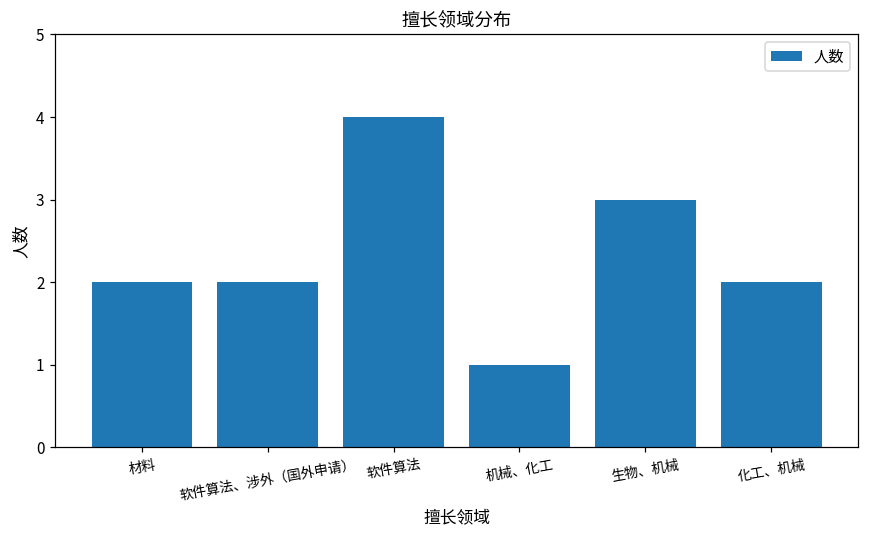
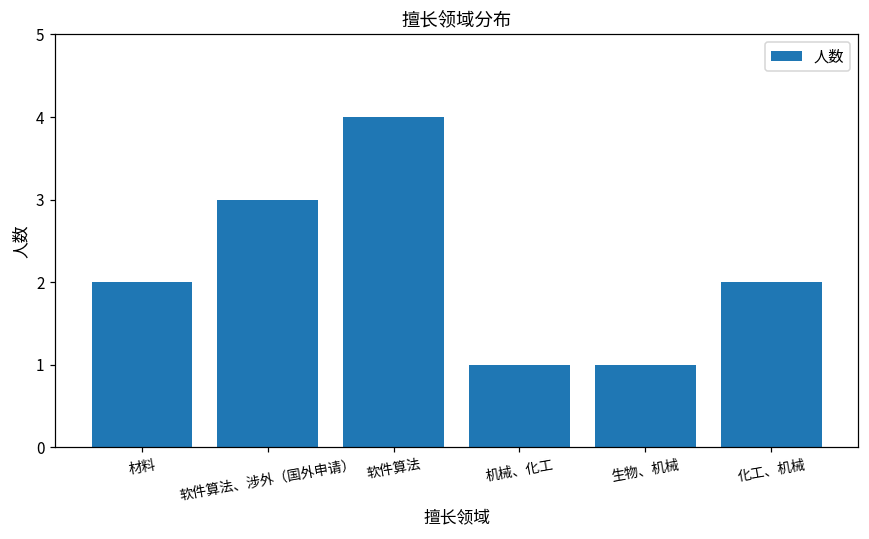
软件算法、涉外（国外申请）: 2 -> 3
生物、机械: 3 -> 1
